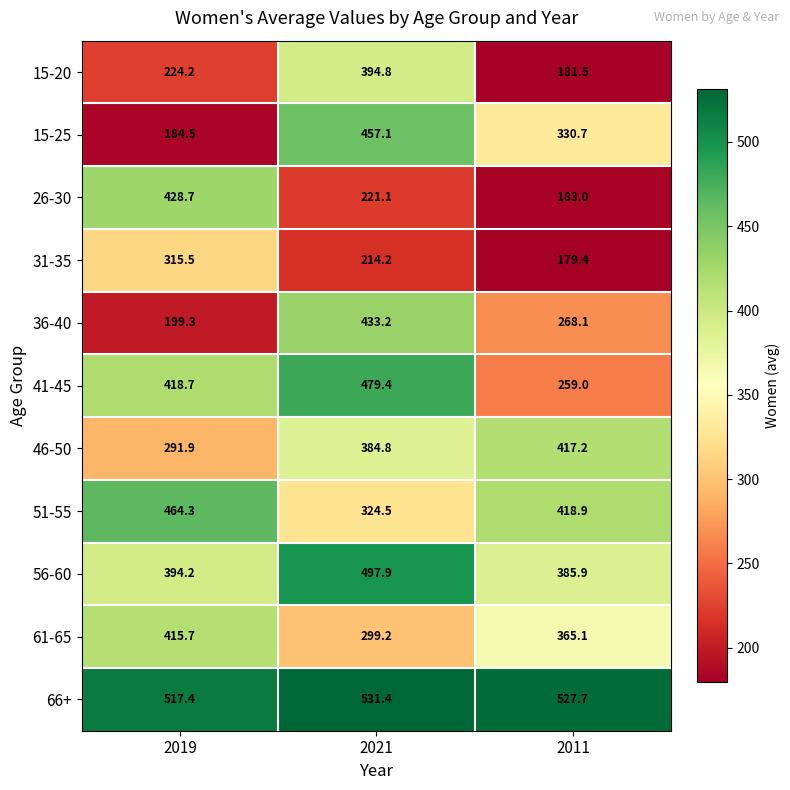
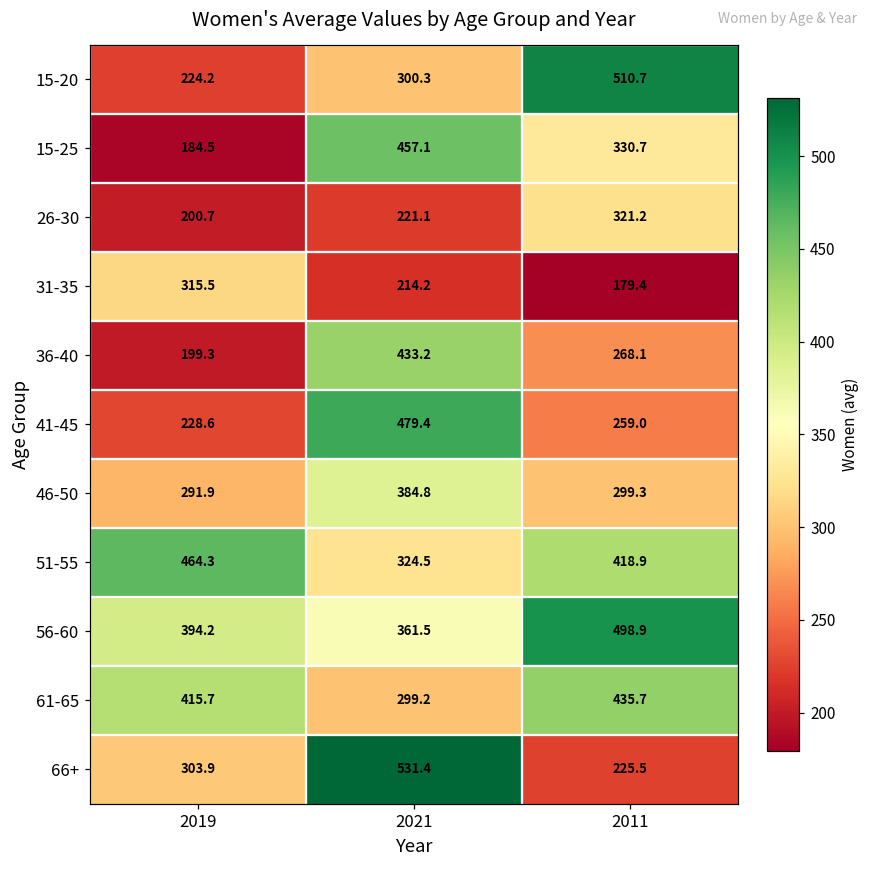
15-20, 2021: 394.8 -> 300.3
15-20, 2011: 181.5 -> 510.7
26-30, 2019: 428.7 -> 200.7
26-30, 2011: 183.0 -> 321.2
41-45, 2019: 418.7 -> 228.6
46-50, 2011: 417.2 -> 299.3
56-60, 2021: 497.9 -> 361.5
56-60, 2011: 385.9 -> 498.9
61-65, 2011: 365.1 -> 435.7
66+, 2019: 517.4 -> 303.9
66+, 2011: 527.7 -> 225.5
